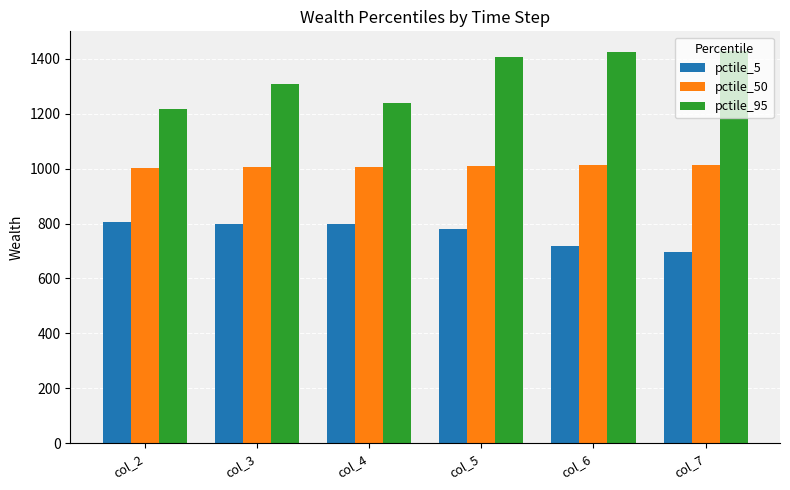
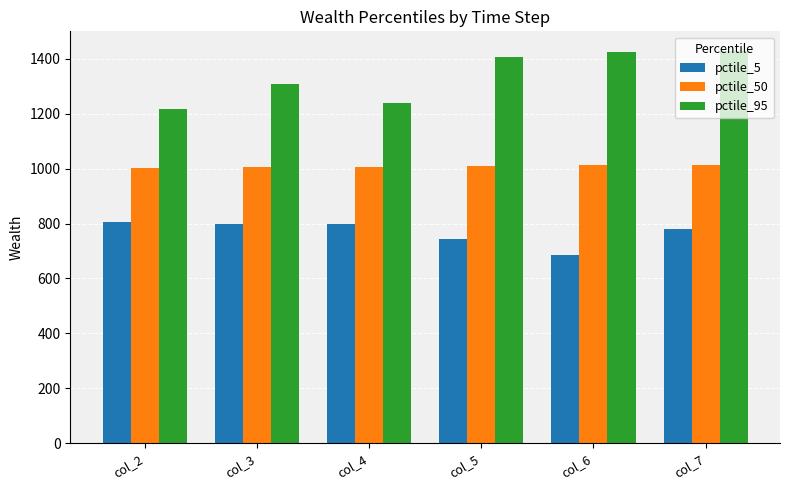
pctile_5, col_5: 780 -> 740
pctile_5, col_6: 720 -> 690
pctile_5, col_7: 690 -> 780
